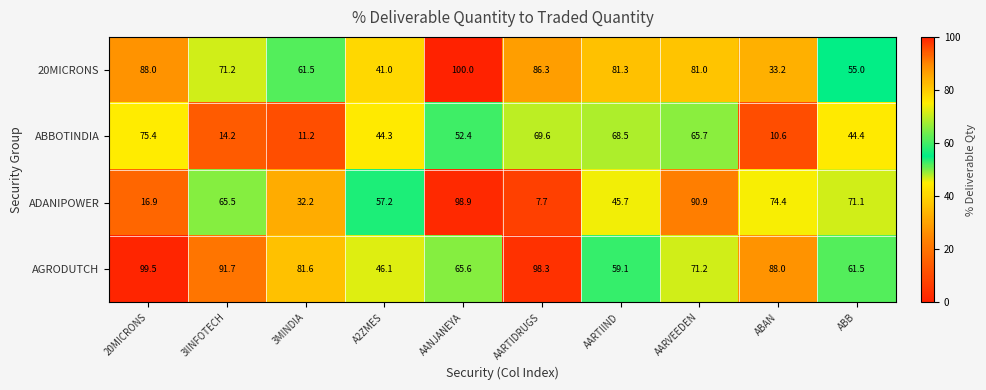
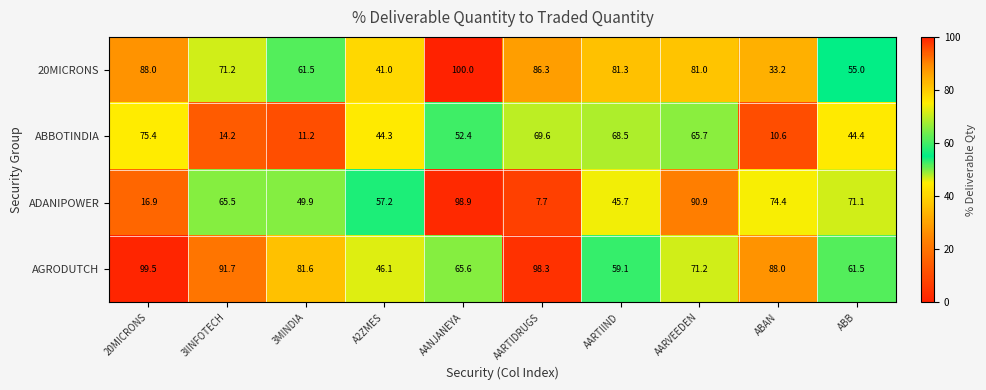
ADANIPOWER, 3MINDIA: 32.2 -> 49.9
